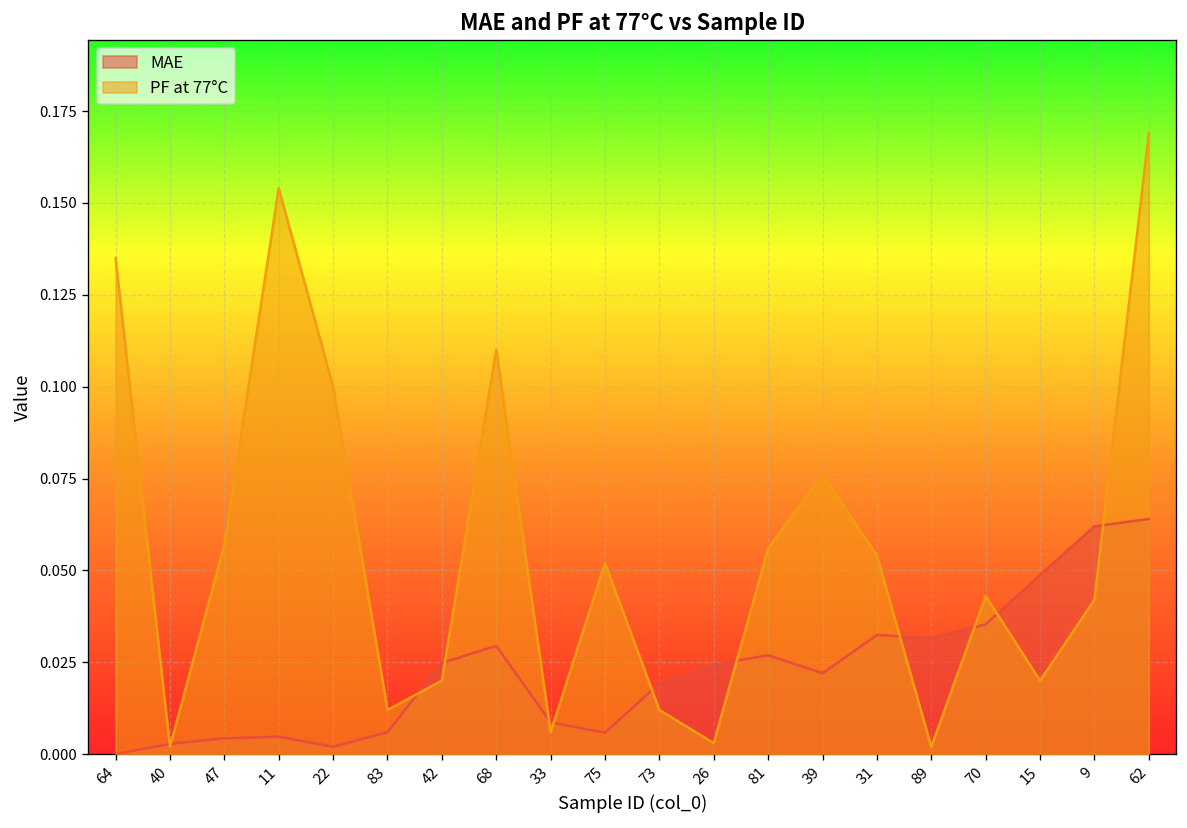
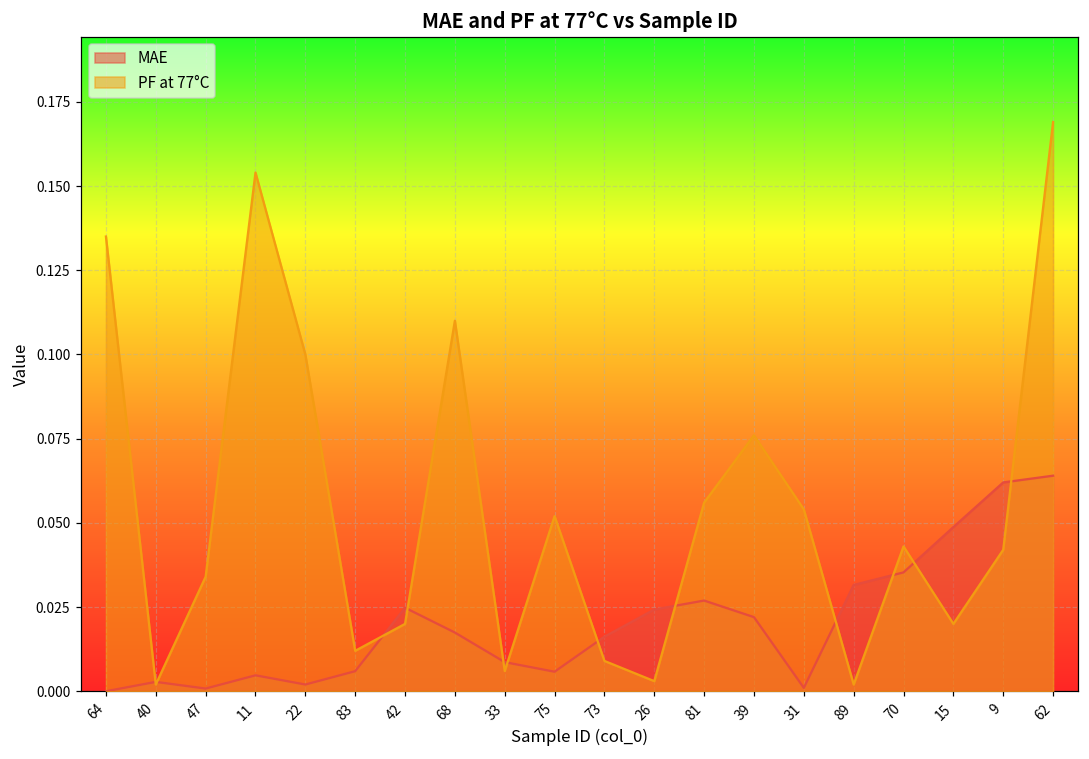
MAE, 47: 0.004 -> 0.001
PF at 77°C, 47: 0.057 -> 0.034
MAE, 68: 0.029 -> 0.017
MAE, 73: 0.019 -> 0.016
PF at 77°C, 73: 0.012 -> 0.009
MAE, 31: 0.032 -> 0.001
